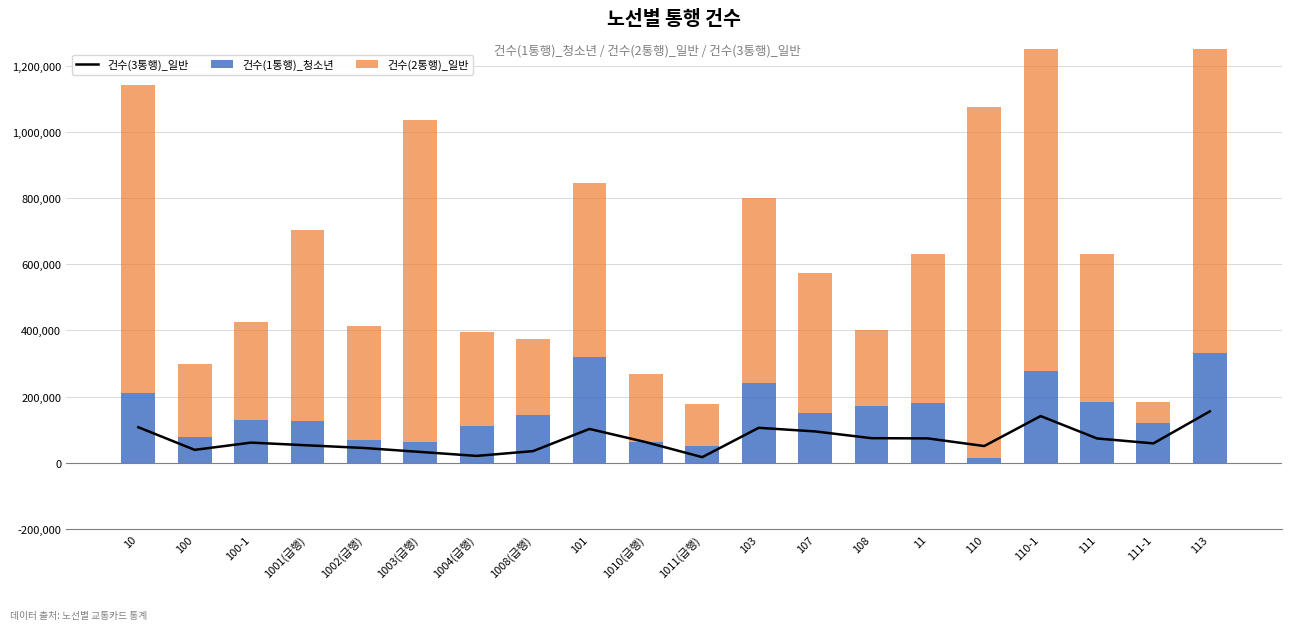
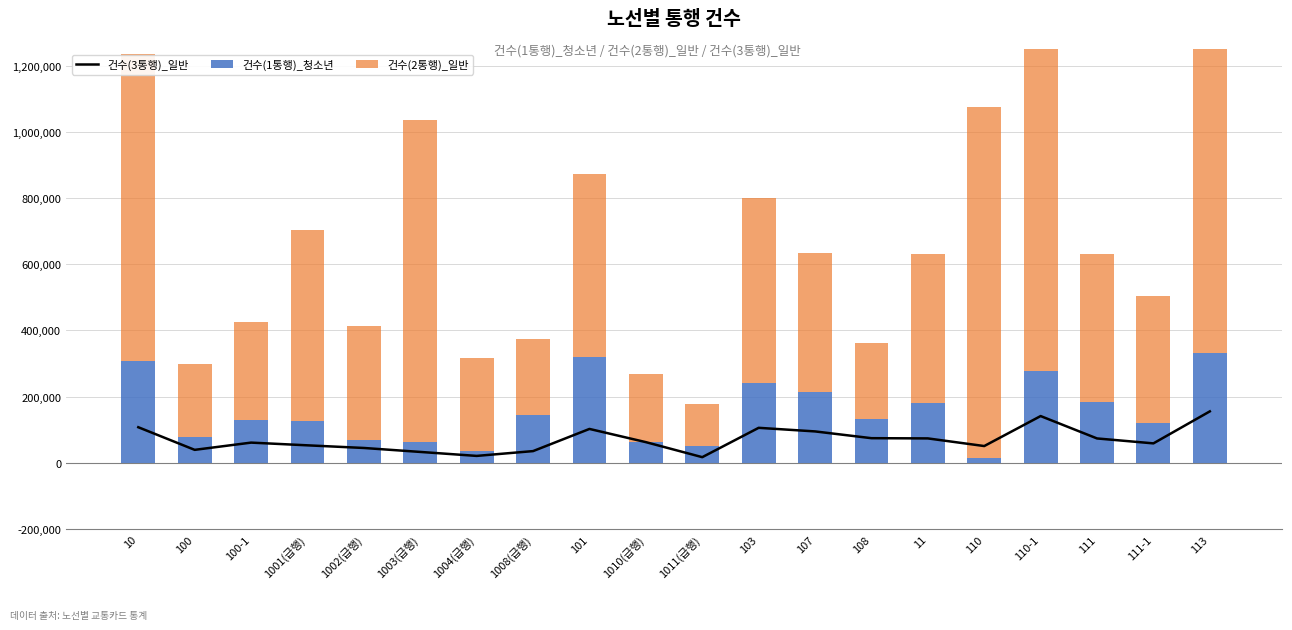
건수(1통행)_청소년, 10: 210,000 -> 310,000
건수(1통행)_청소년, 1004(급행): 110,000 -> 40,000
건수(2통행)_일반, 101: 530,000 -> 550,000
건수(1통행)_청소년, 107: 150,000 -> 210,000
건수(1통행)_청소년, 108: 170,000 -> 130,000
건수(2통행)_일반, 111-1: 60,000 -> 380,000
